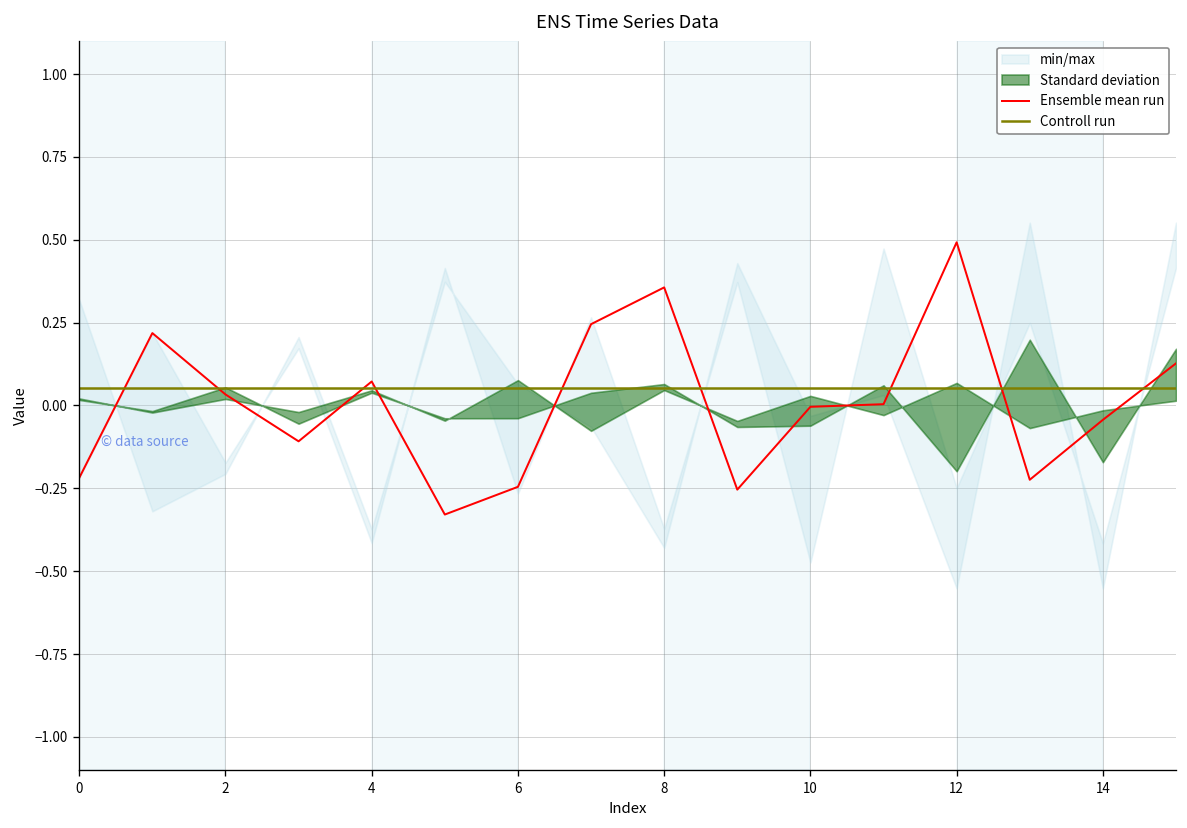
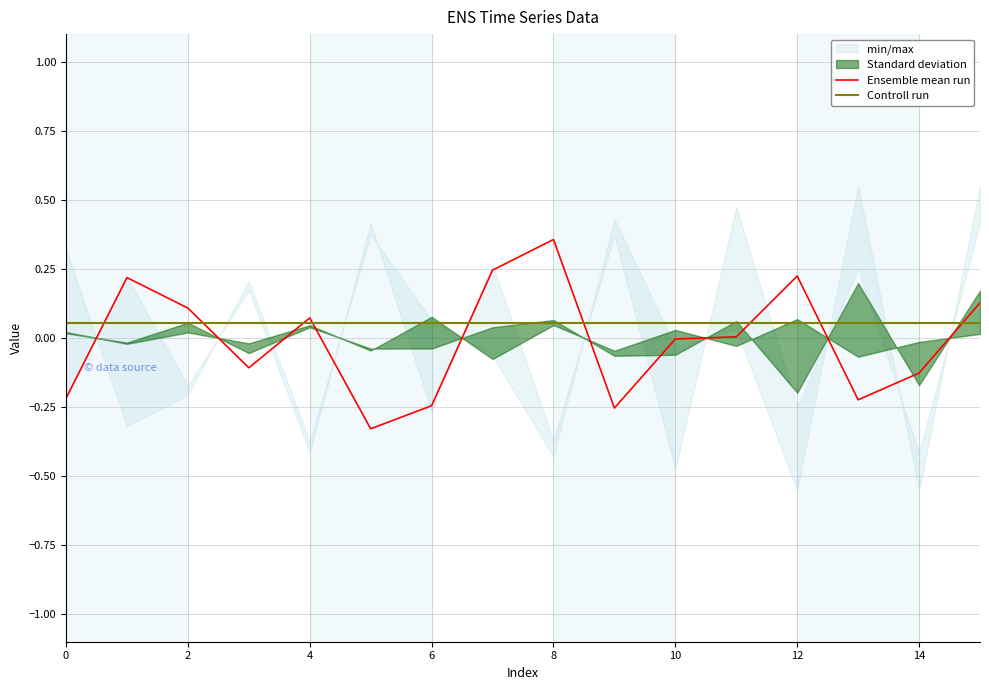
Ensemble mean run, 2: 0.03 -> 0.11
Ensemble mean run, 12: 0.49 -> 0.22
Ensemble mean run, 14: -0.04 -> -0.13
